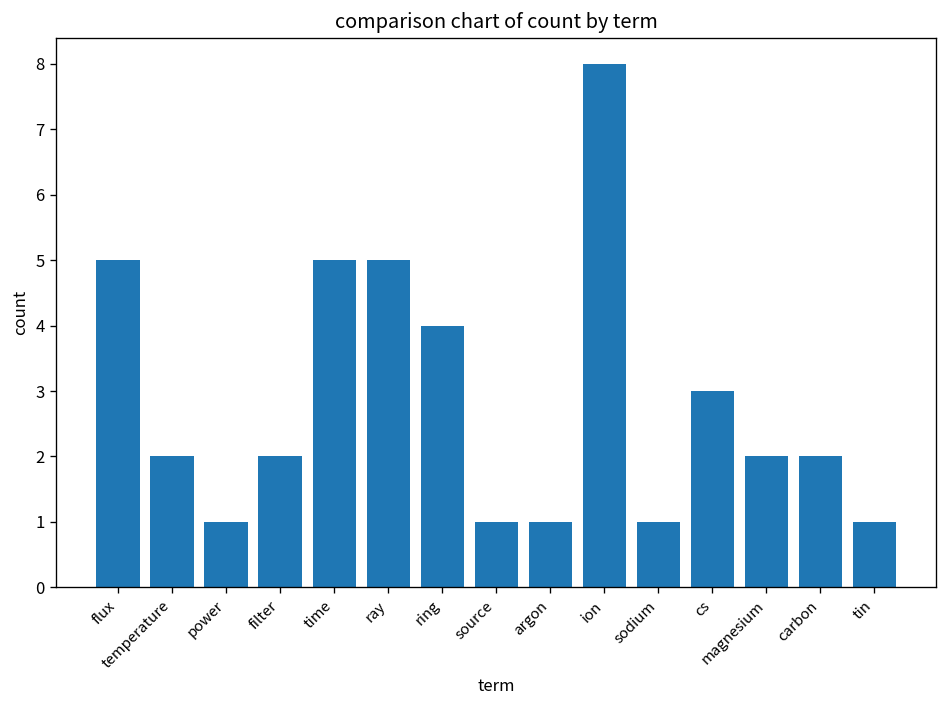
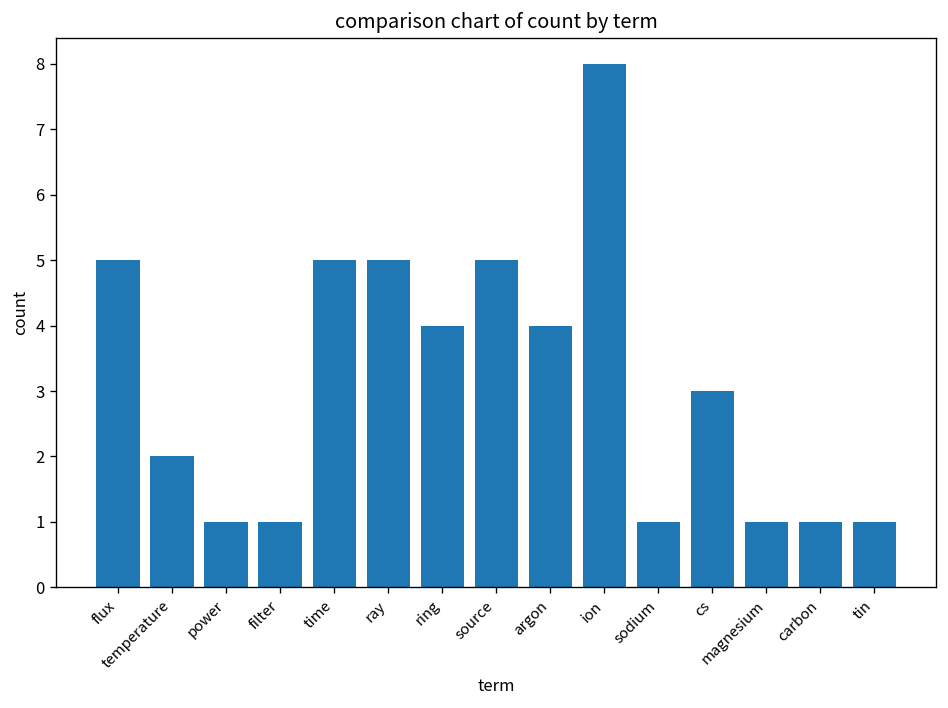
filter: 2 -> 1
source: 1 -> 5
argon: 1 -> 4
magnesium: 2 -> 1
carbon: 2 -> 1
